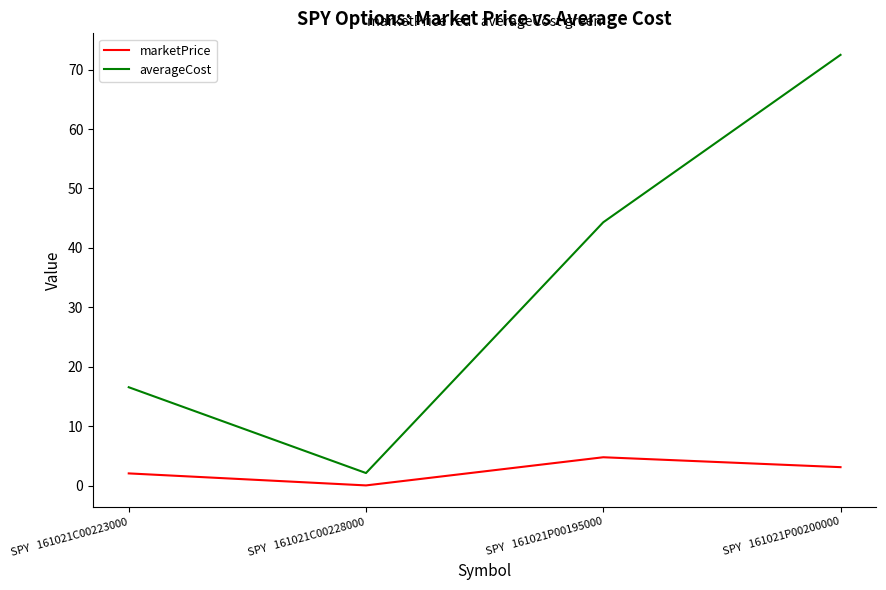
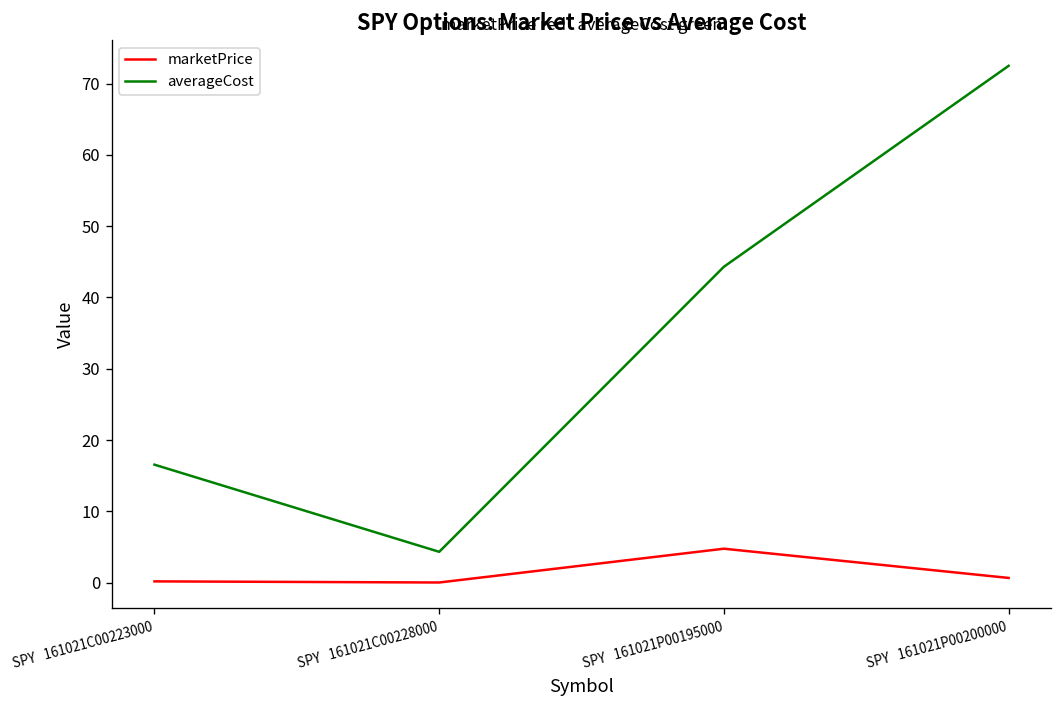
marketPrice, SPY 161021C00223000: 2 -> 0
averageCost, SPY 161021C00228000: 2 -> 4
marketPrice, SPY 161021P00200000: 3 -> 1
